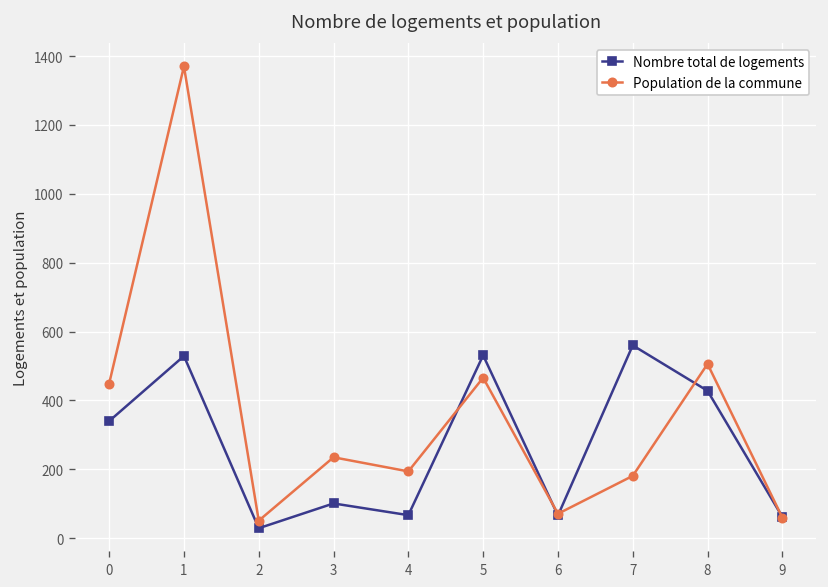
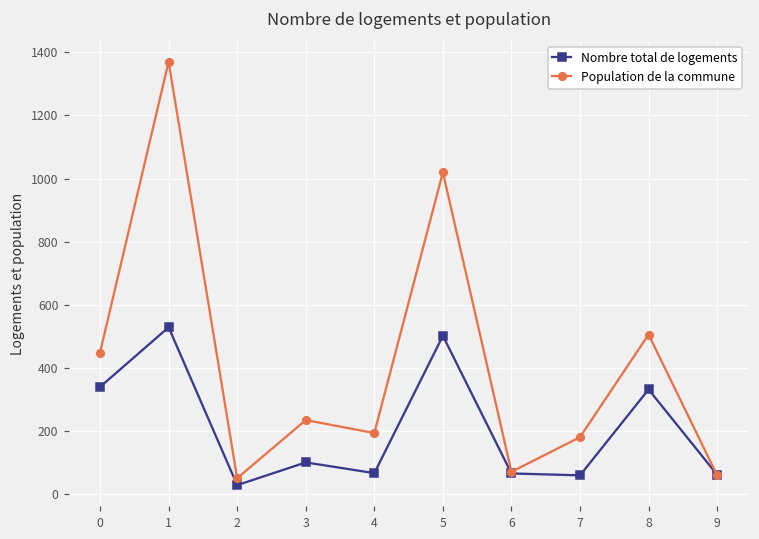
Nombre total de logements, 5: 530 -> 500
Population de la commune, 5: 470 -> 1020
Nombre total de logements, 7: 560 -> 60
Nombre total de logements, 8: 430 -> 330
